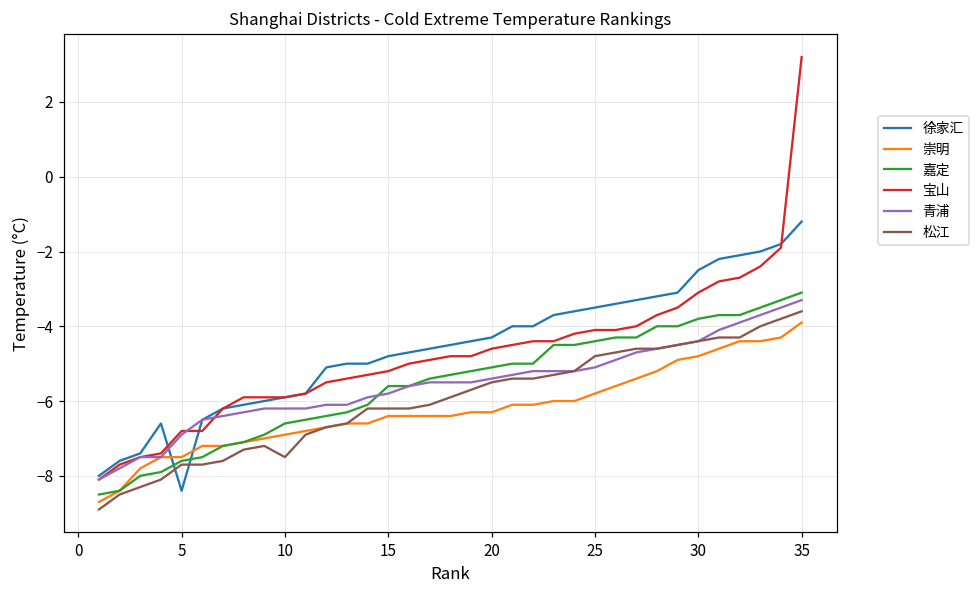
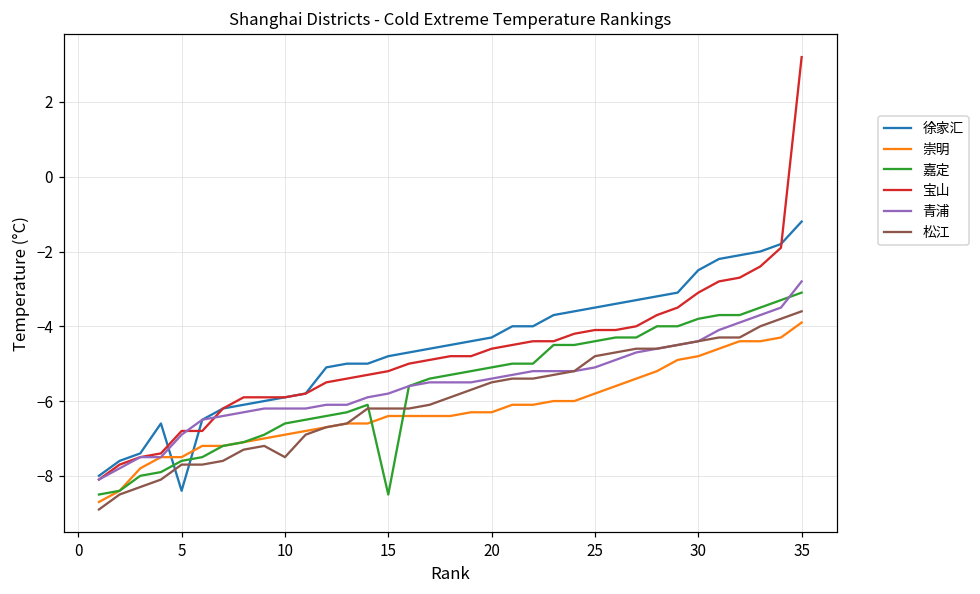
嘉定, 15: -5.6 -> -8.5
青浦, 35: -3.3 -> -2.8
